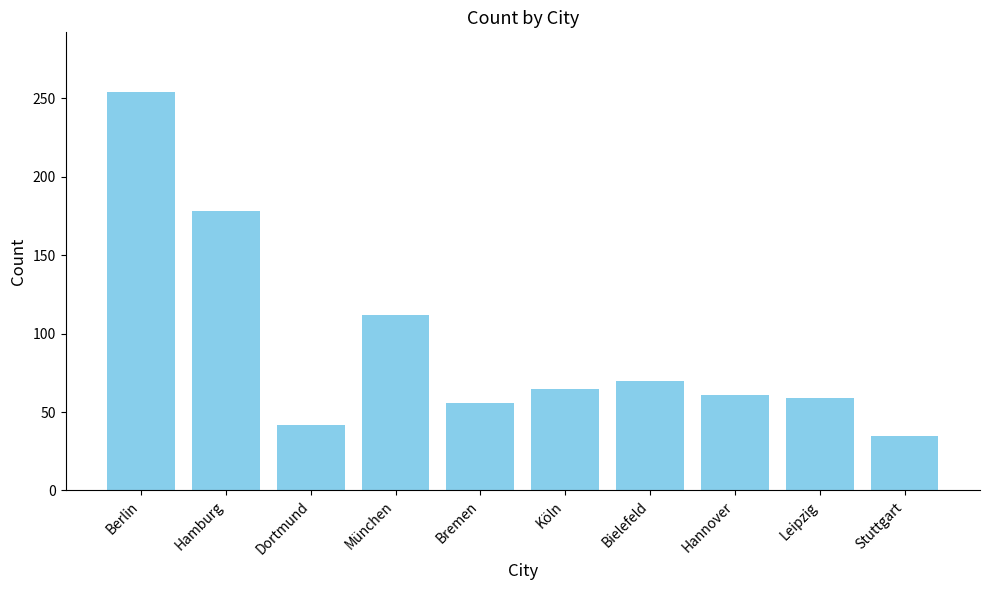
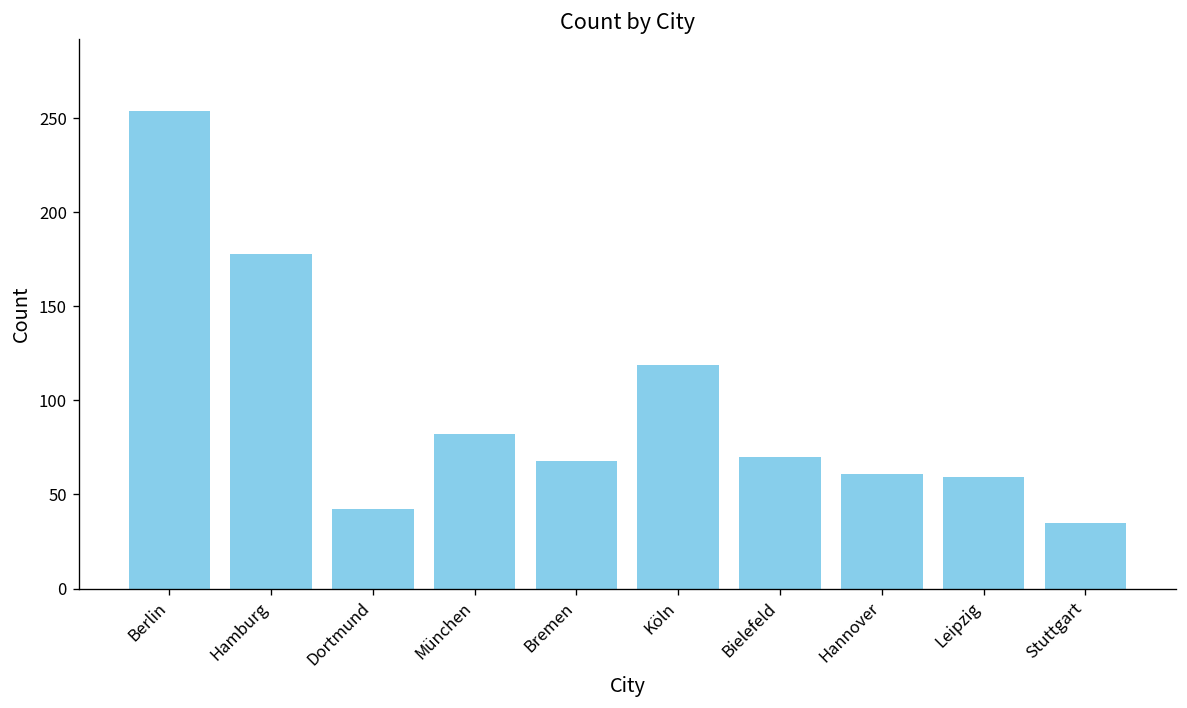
München: 112 -> 82
Bremen: 56 -> 68
Köln: 65 -> 119
